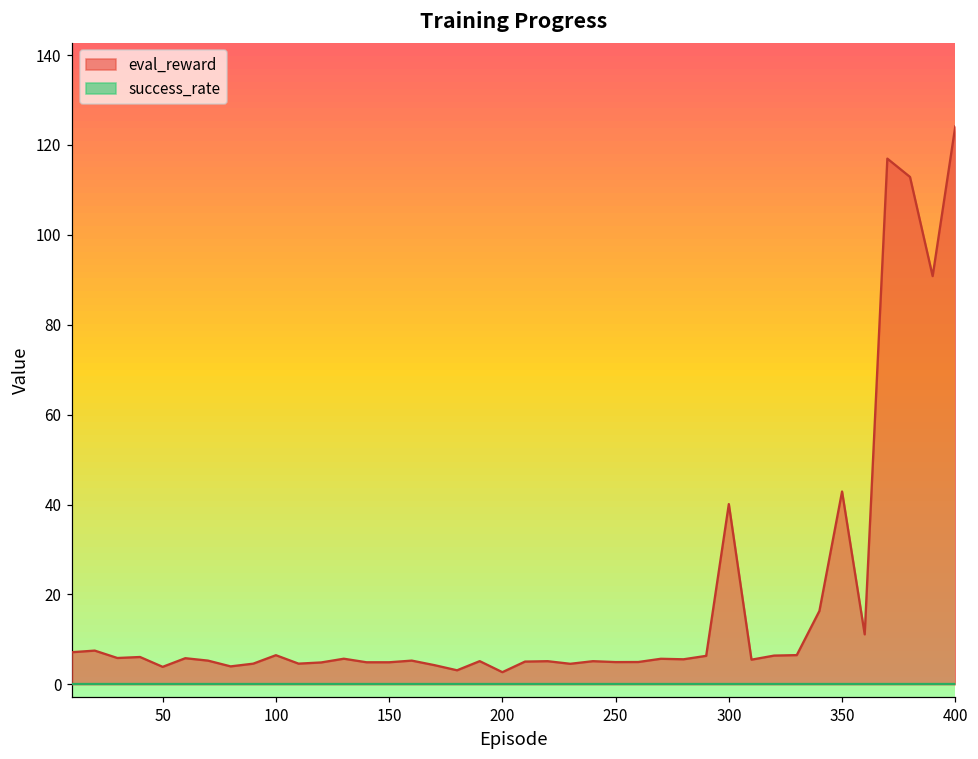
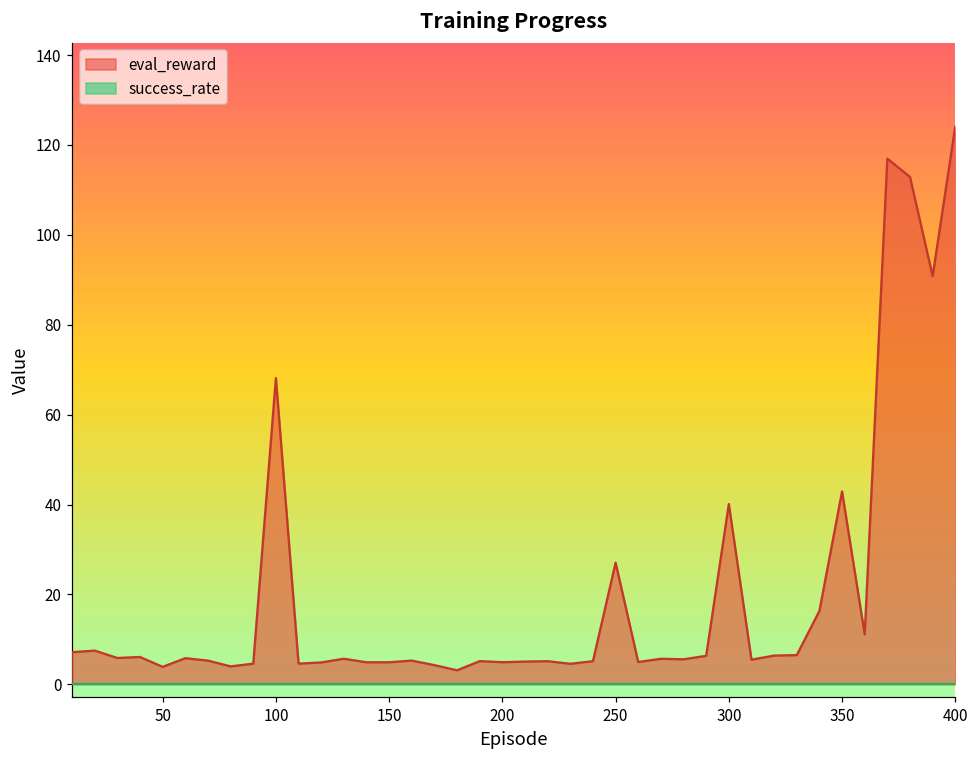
eval_reward, 100: 6 -> 68
eval_reward, 200: 3 -> 5
eval_reward, 250: 5 -> 27
